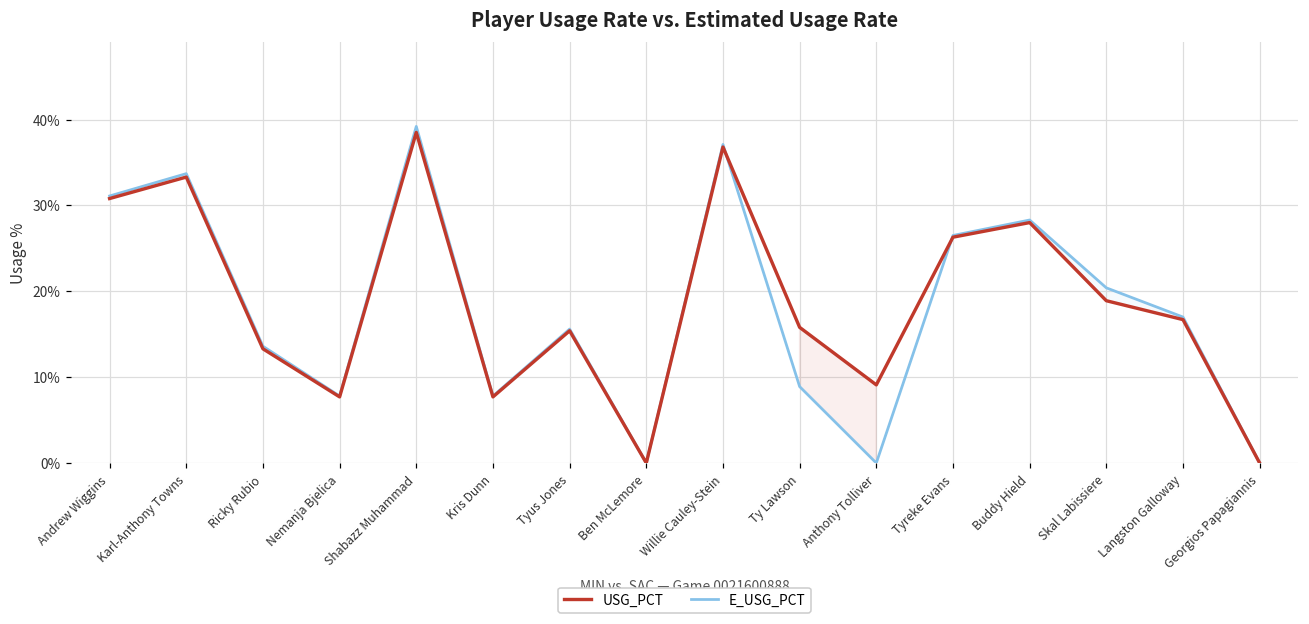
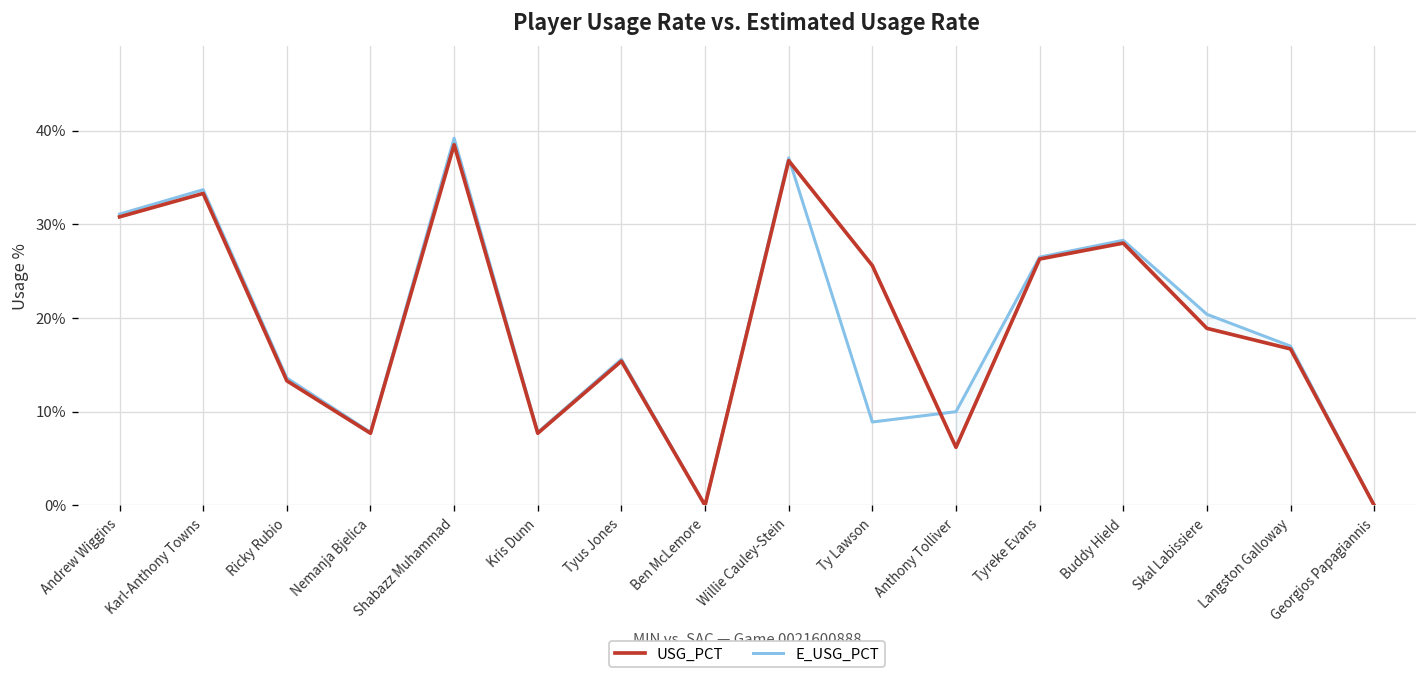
USG_PCT, Ty Lawson: 16% -> 26%
USG_PCT, Anthony Tolliver: 9% -> 6%
E_USG_PCT, Anthony Tolliver: 0% -> 10%
